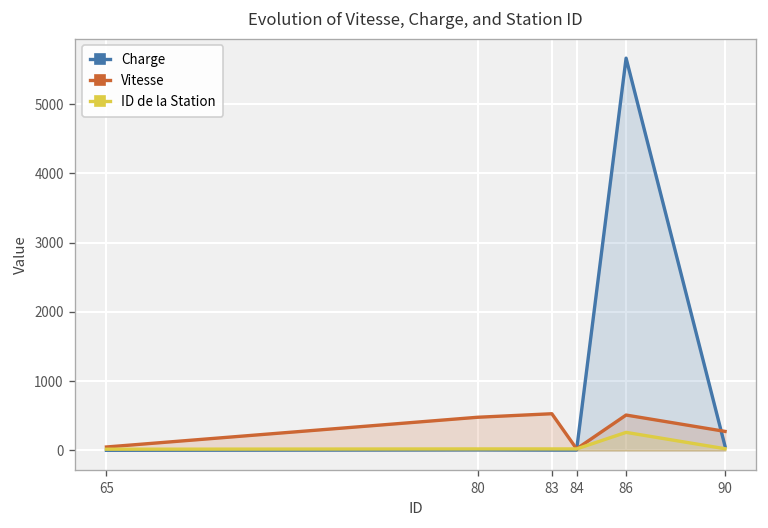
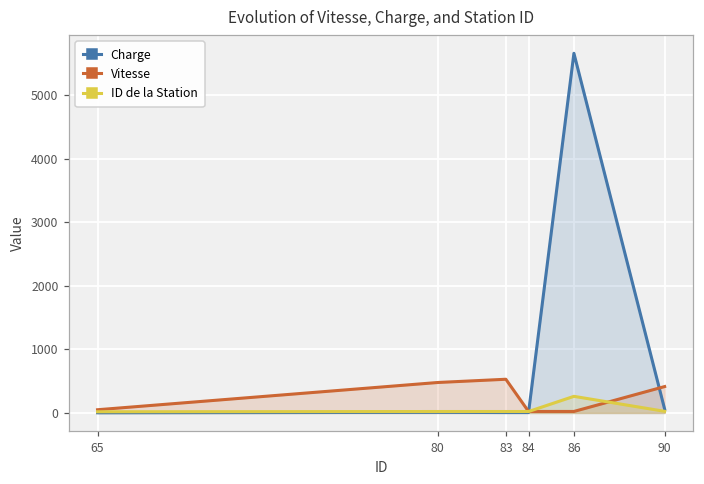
Vitesse, 86: 500 -> 0
Vitesse, 90: 300 -> 400
